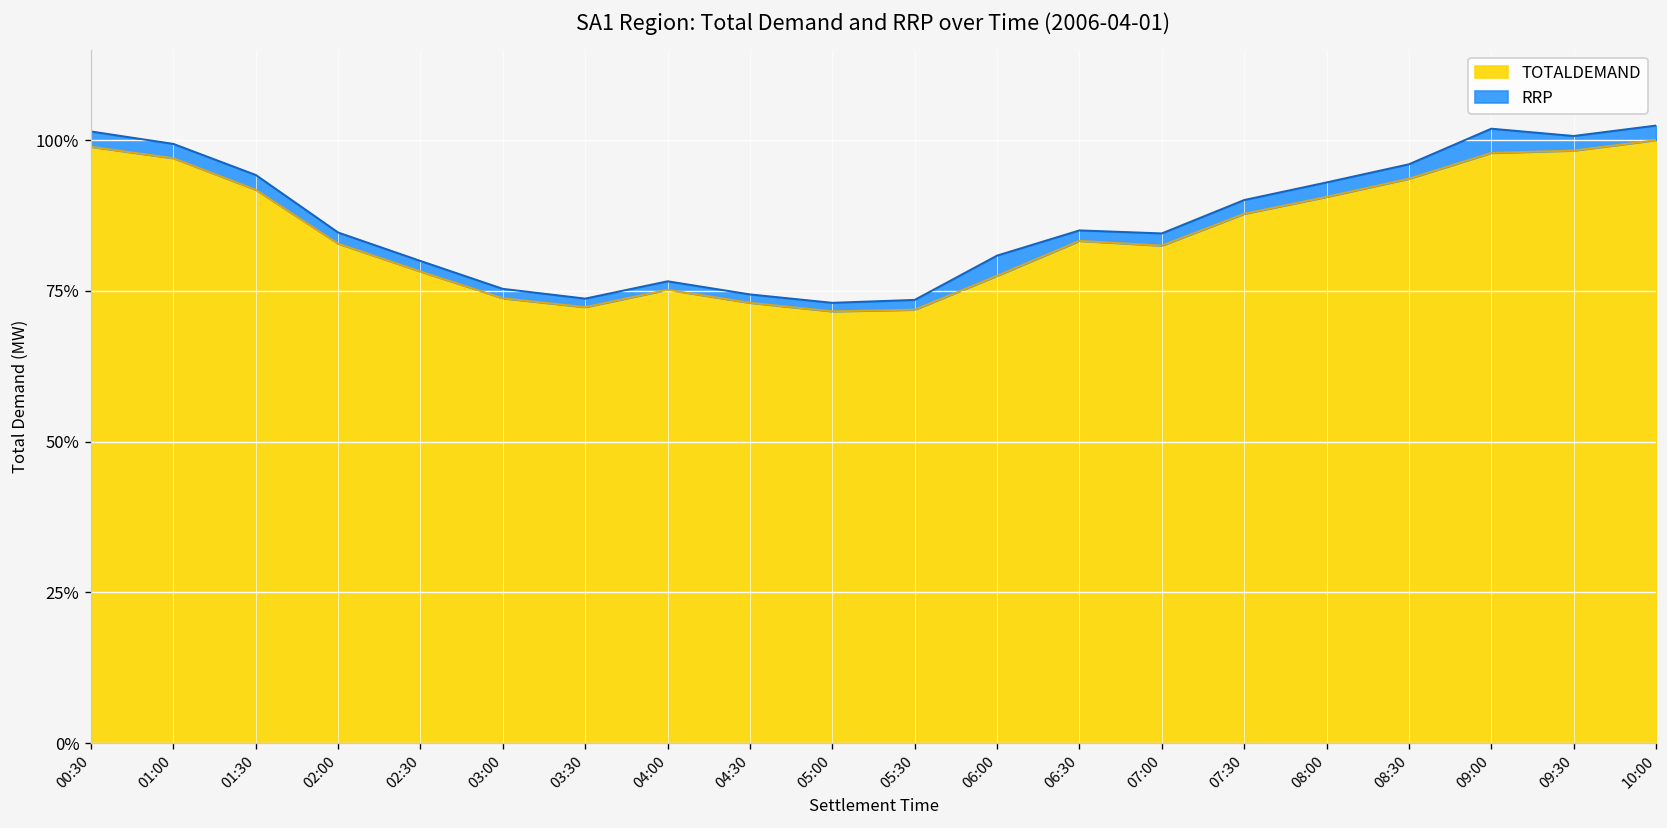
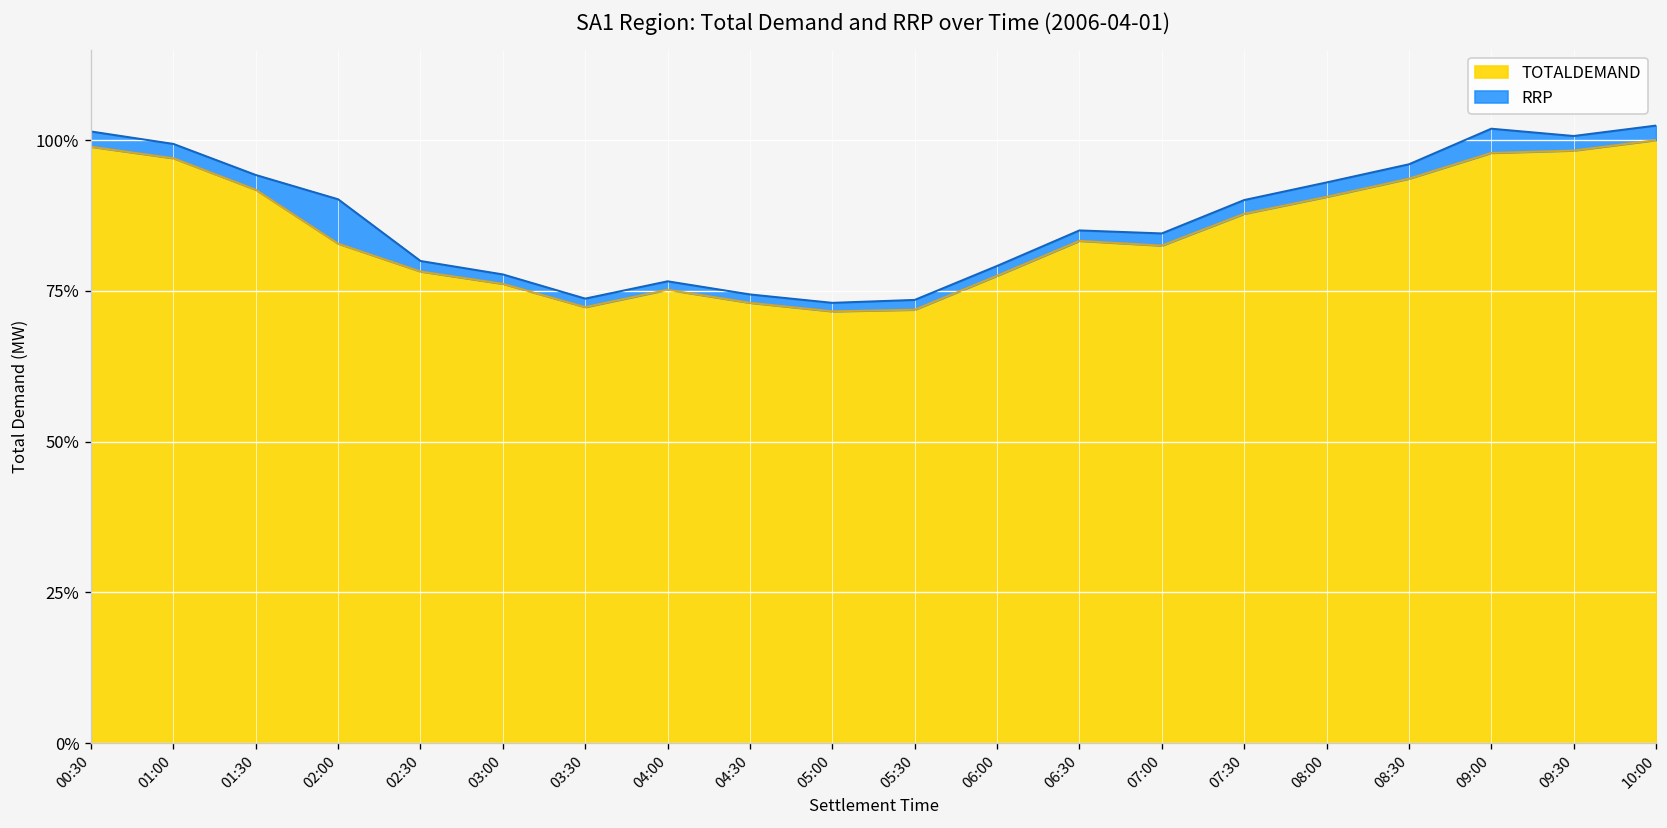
RRP, 02:00: 2% -> 7%
TOTALDEMAND, 03:00: 74% -> 76%
RRP, 06:00: 3% -> 2%
